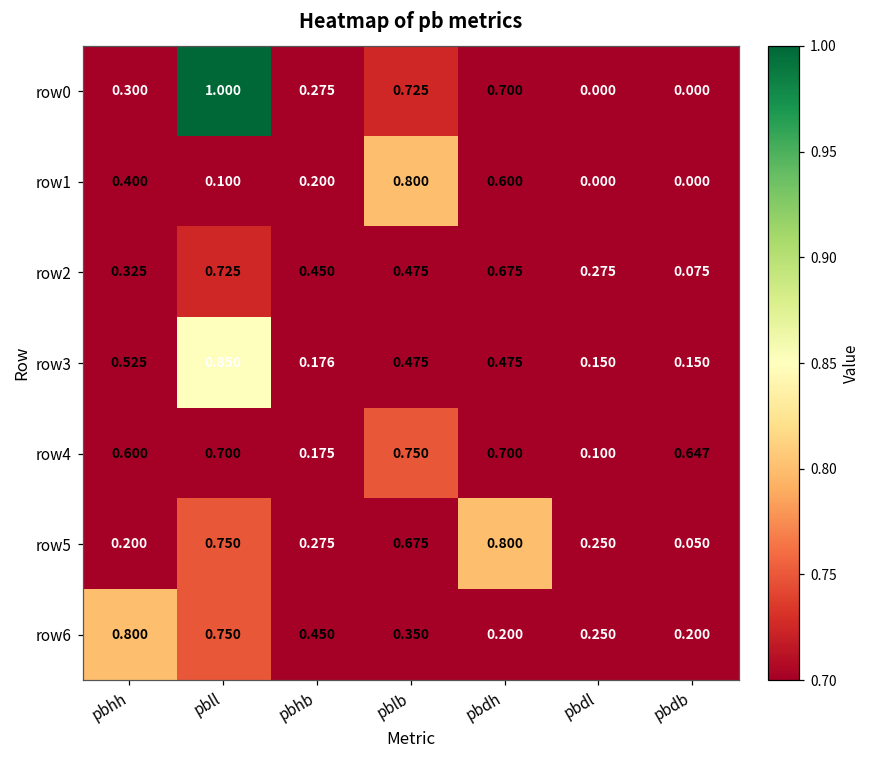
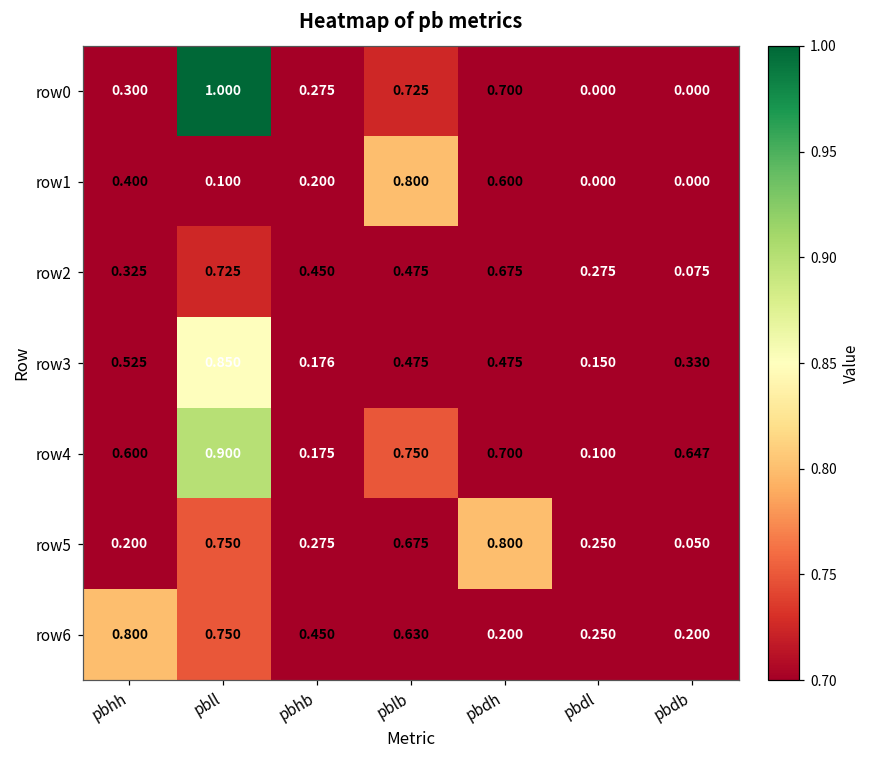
row3, pbdb: 0.150 -> 0.330
row4, pbll: 0.700 -> 0.900
row6, pblb: 0.350 -> 0.630
